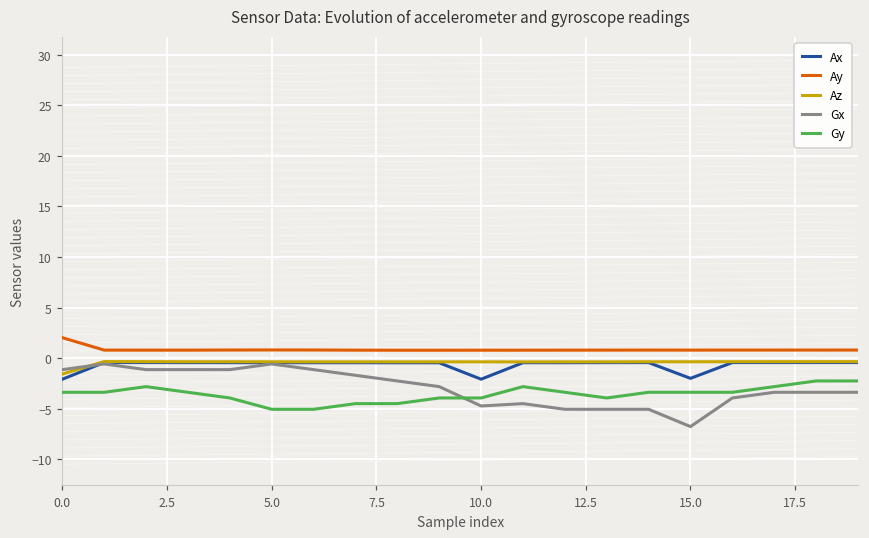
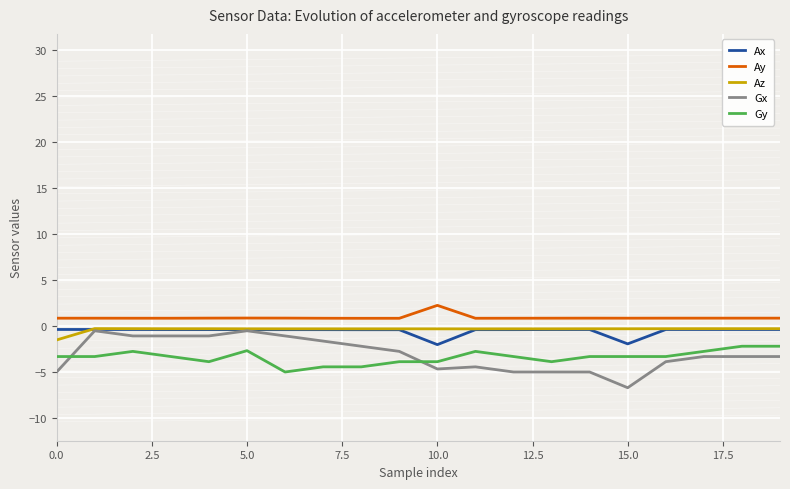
Ax, 0.0: -2 -> 0
Ay, 0.0: 2 -> 1
Gx, 0.0: -1 -> -5
Gy, 5.0: -5 -> -3
Ay, 10.0: 1 -> 2
